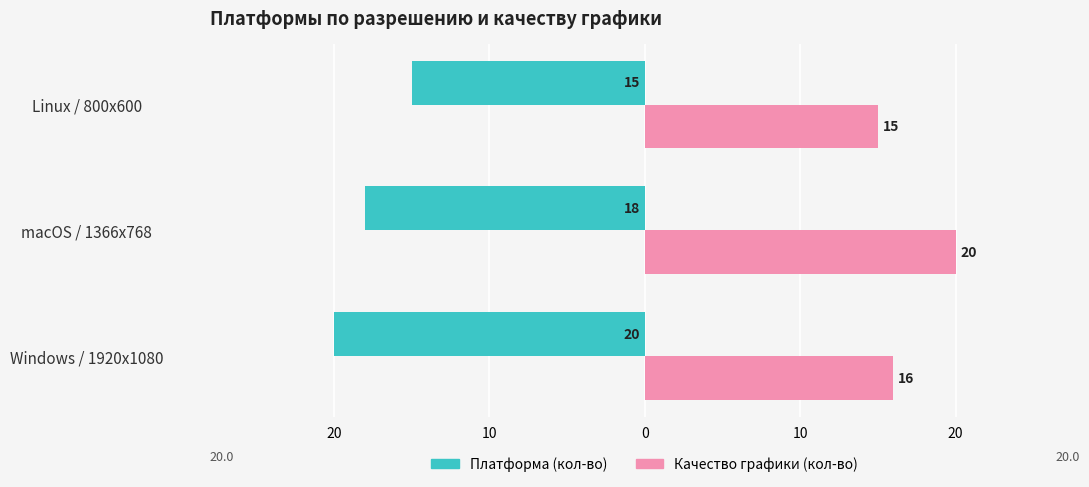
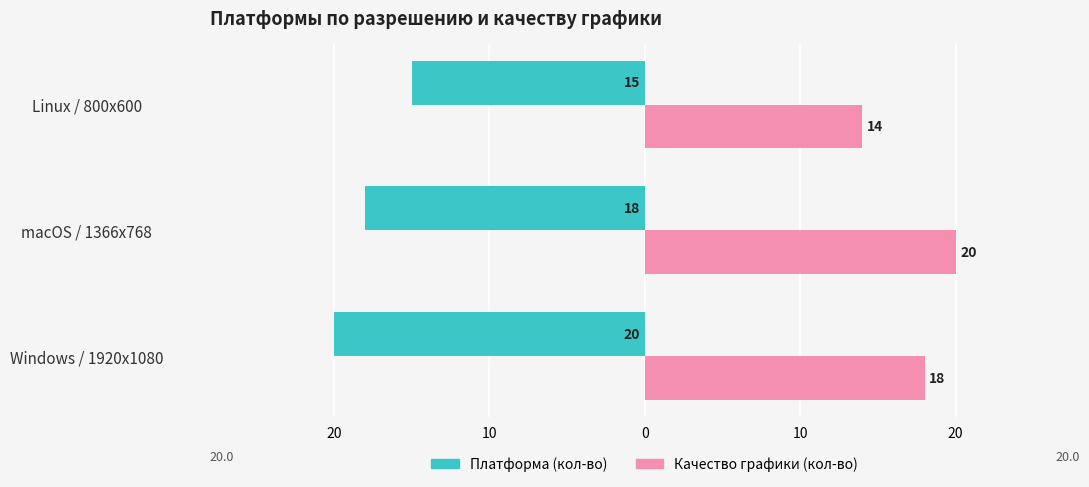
Качество графики (кол-во), Linux / 800x600: 15 -> 14
Качество графики (кол-во), Windows / 1920x1080: 16 -> 18
